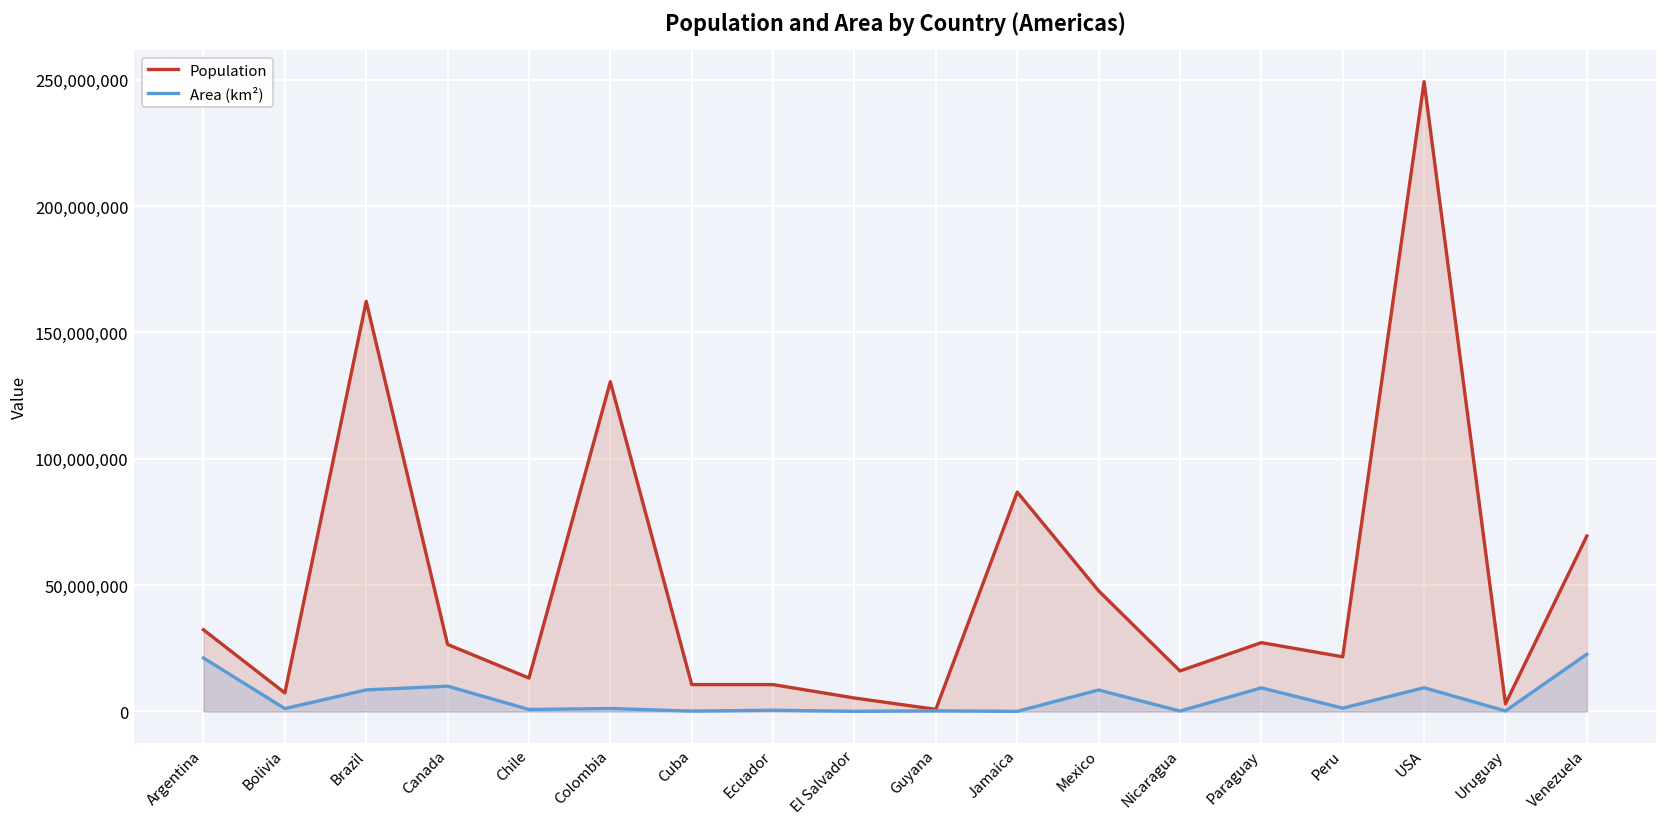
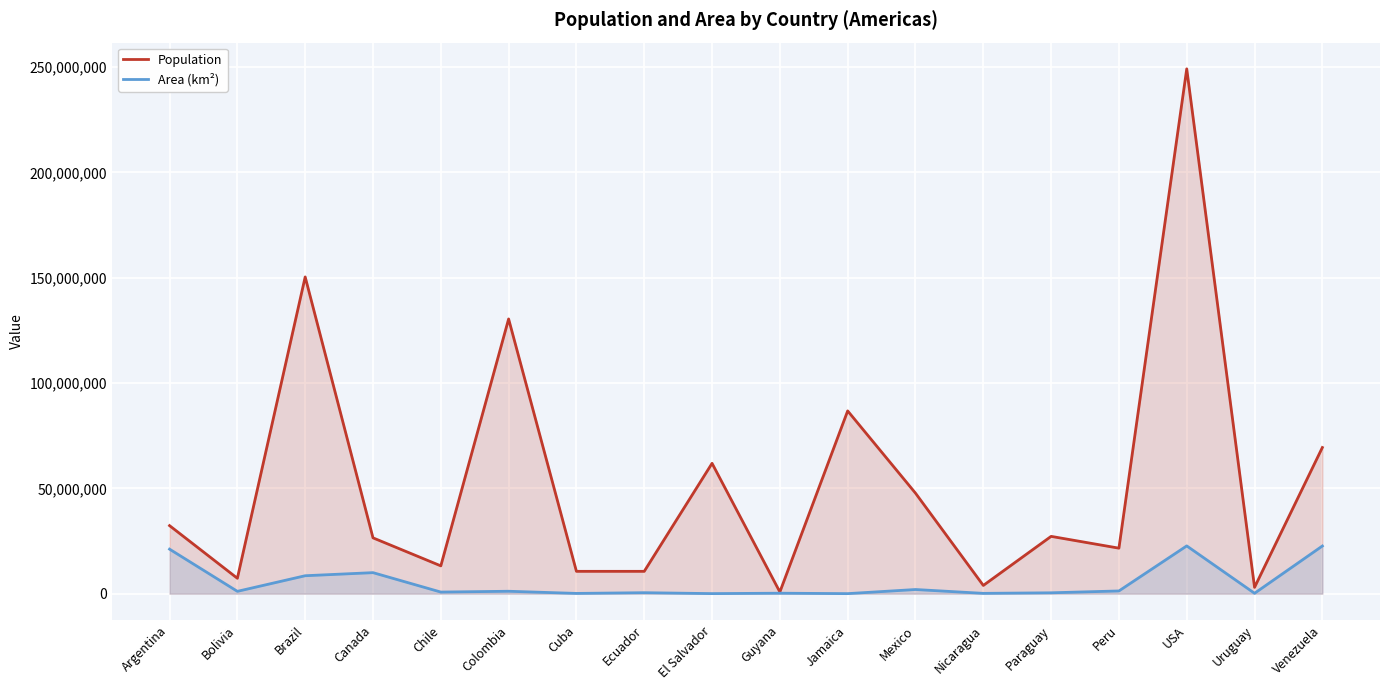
Population, Brazil: 162,000,000 -> 150,000,000
Population, El Salvador: 5,000,000 -> 62,000,000
Area (km²), Mexico: 8,000,000 -> 2,000,000
Population, Nicaragua: 16,000,000 -> 4,000,000
Area (km²), Paraguay: 9,000,000 -> 0
Area (km²), USA: 9,000,000 -> 23,000,000
